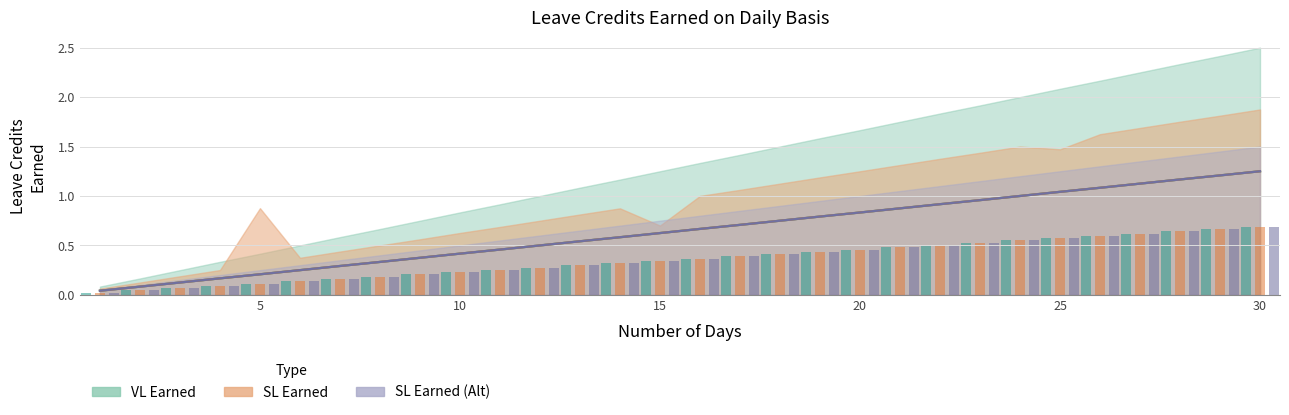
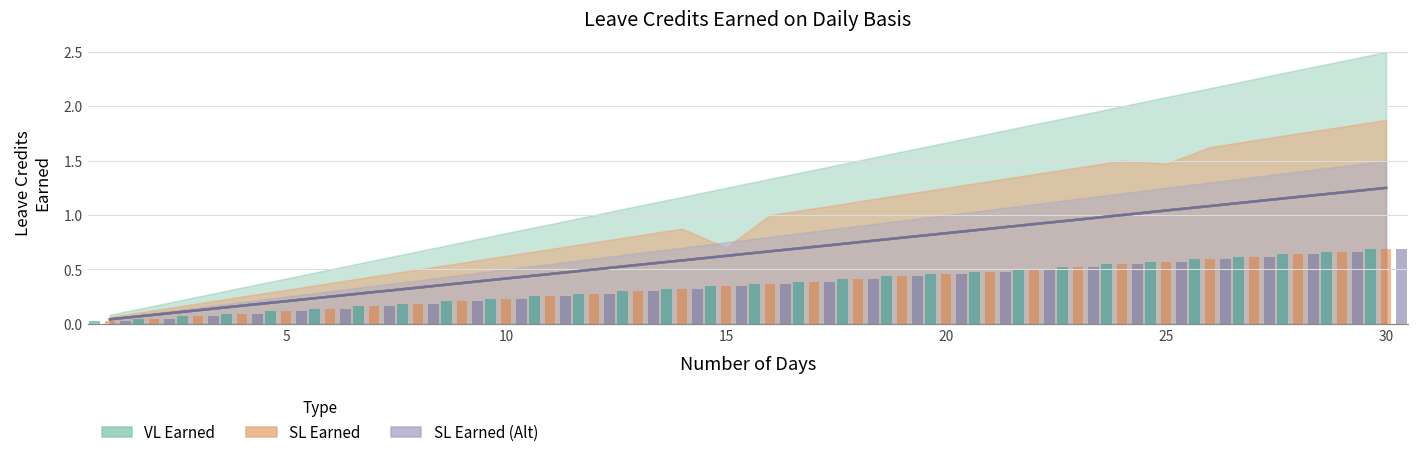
SL Earned, 5: 0.9 -> 0.3
